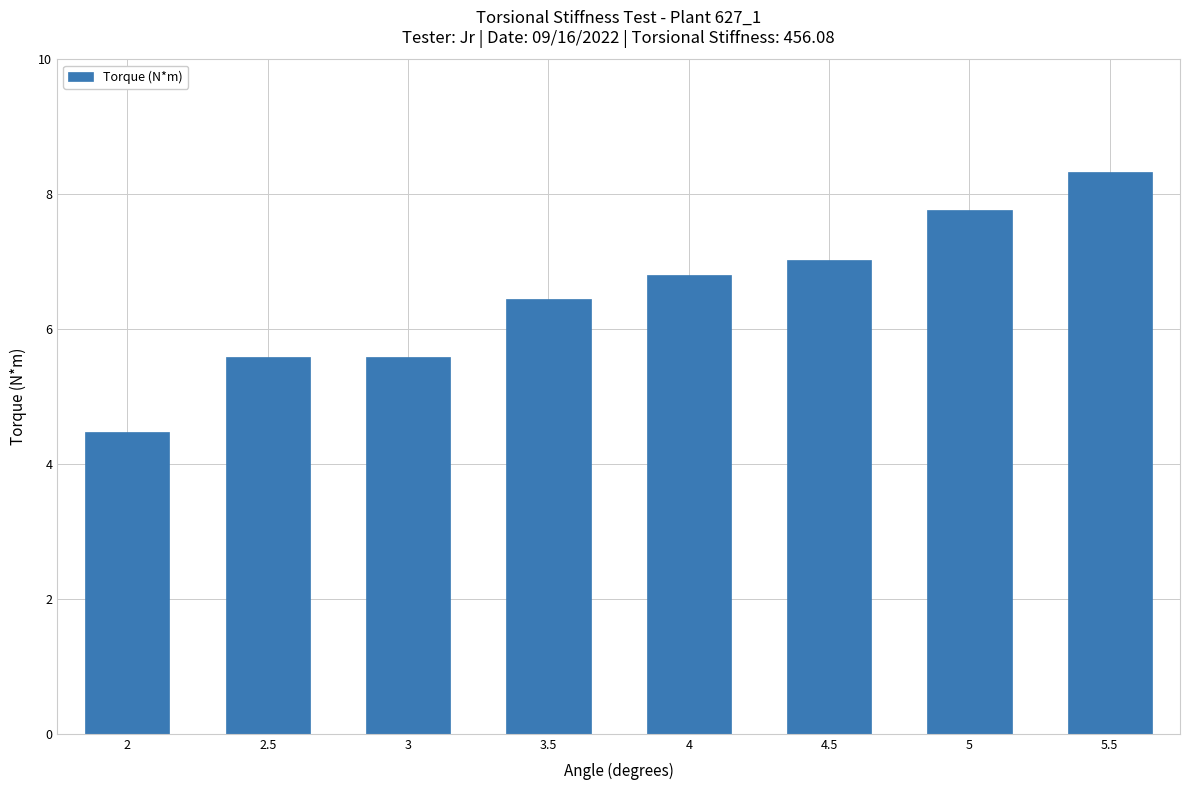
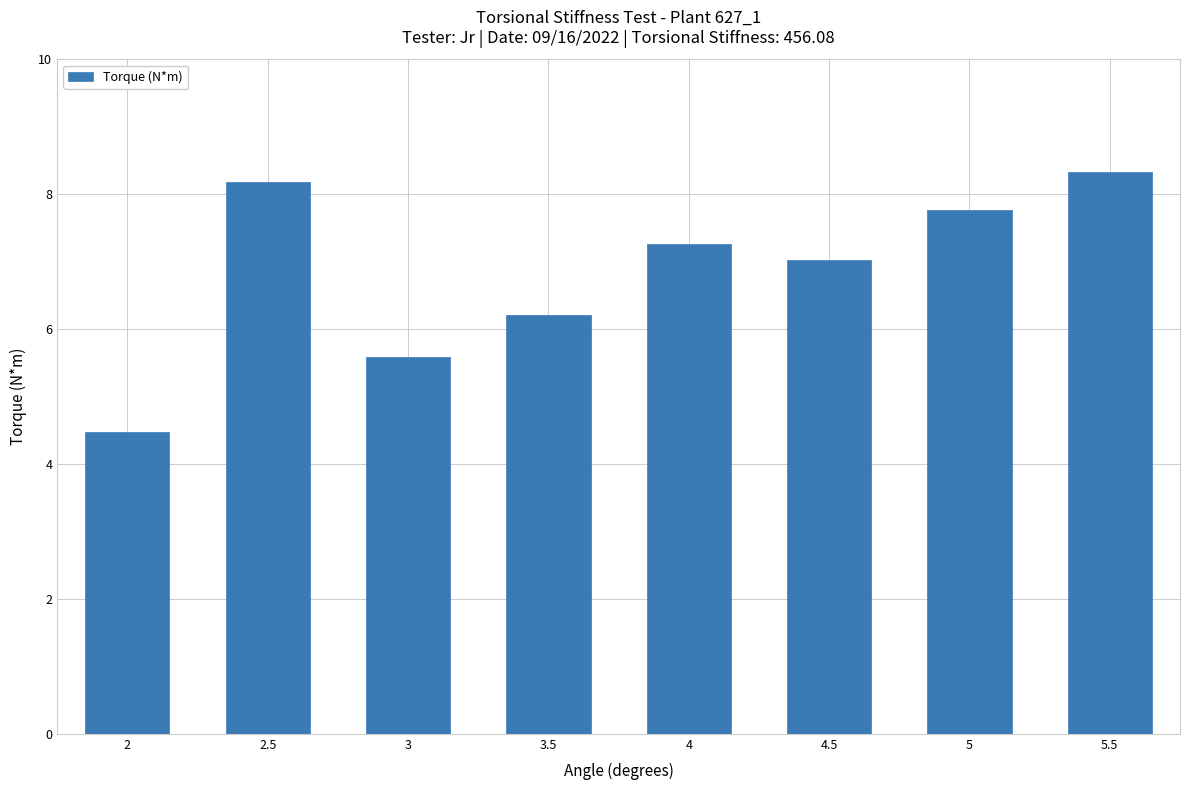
2.5: 5.6 -> 8.2
3.5: 6.5 -> 6.2
4: 6.8 -> 7.3
